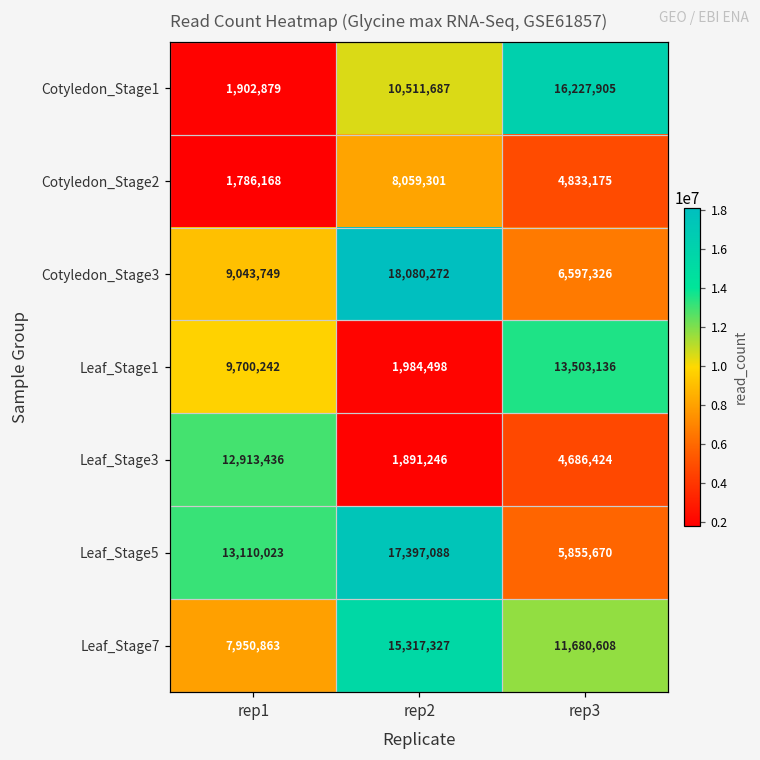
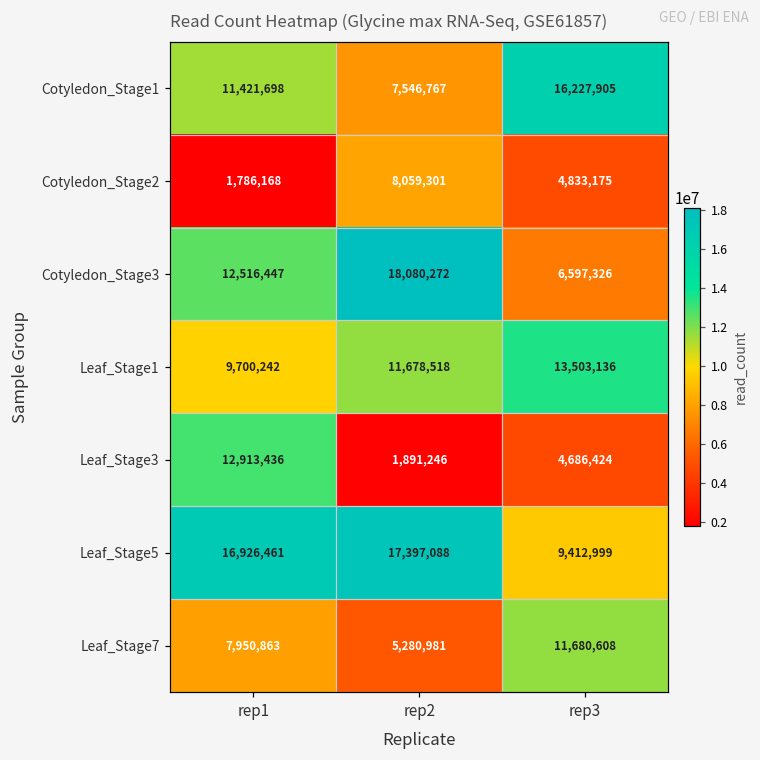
Cotyledon_Stage1, rep1: 1,902,879 -> 11,421,698
Cotyledon_Stage1, rep2: 10,511,687 -> 7,546,767
Cotyledon_Stage3, rep1: 9,043,749 -> 12,516,447
Leaf_Stage1, rep2: 1,984,498 -> 11,678,518
Leaf_Stage5, rep1: 13,110,023 -> 16,926,461
Leaf_Stage5, rep3: 5,855,670 -> 9,412,999
Leaf_Stage7, rep2: 15,317,327 -> 5,280,981
